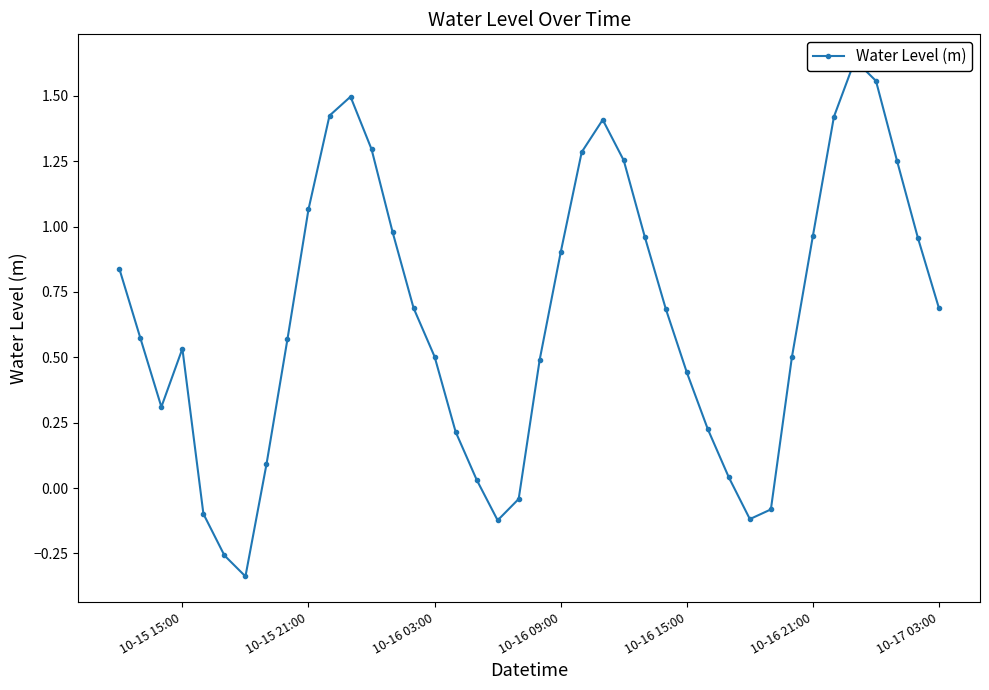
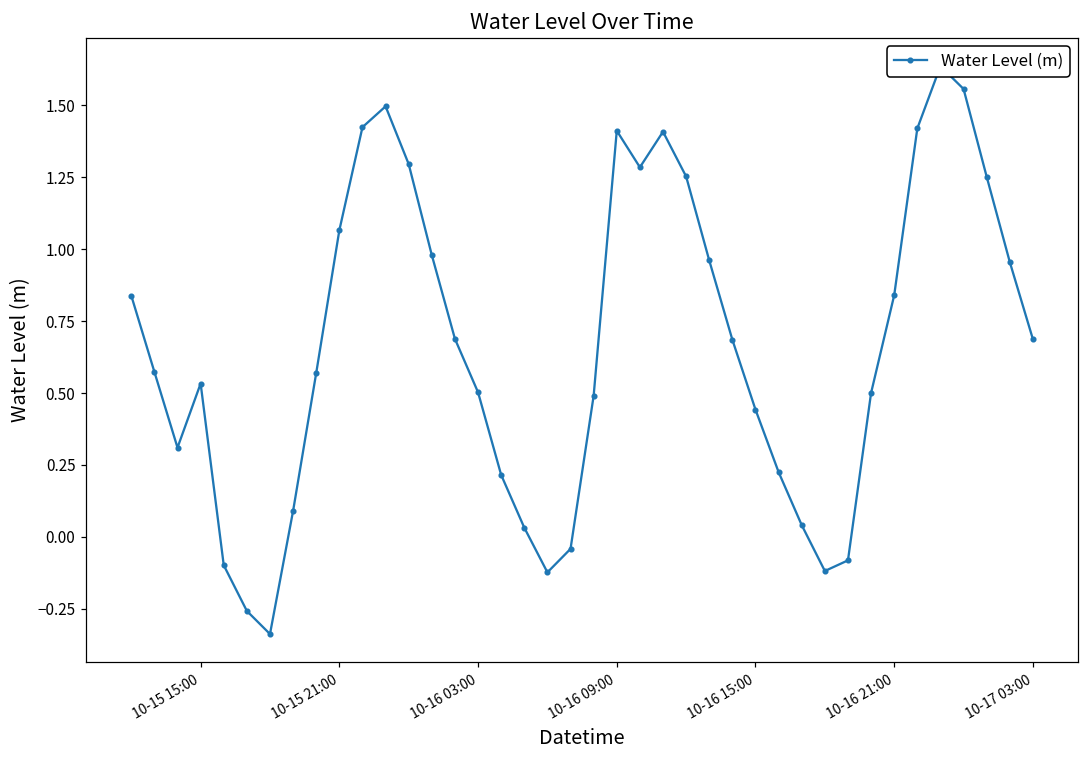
10-16 09:00: 0.90 -> 1.41
10-16 21:00: 0.96 -> 0.84
